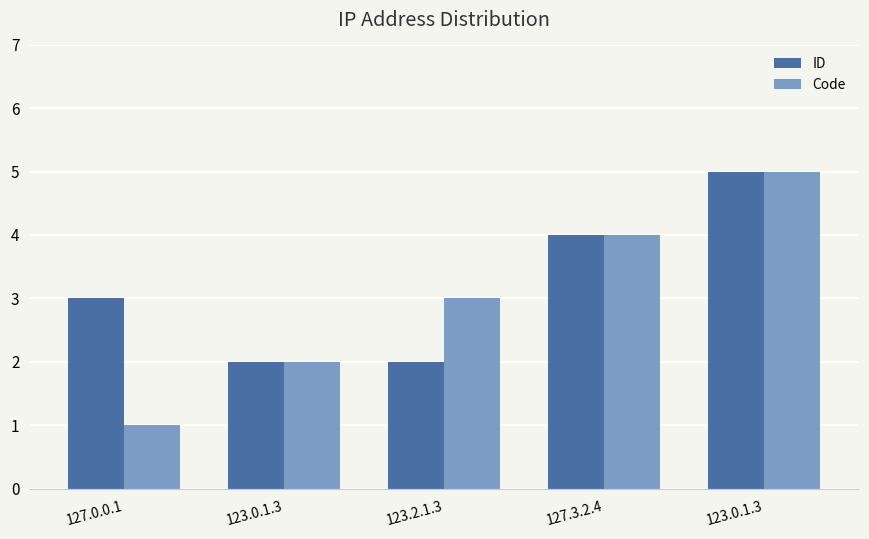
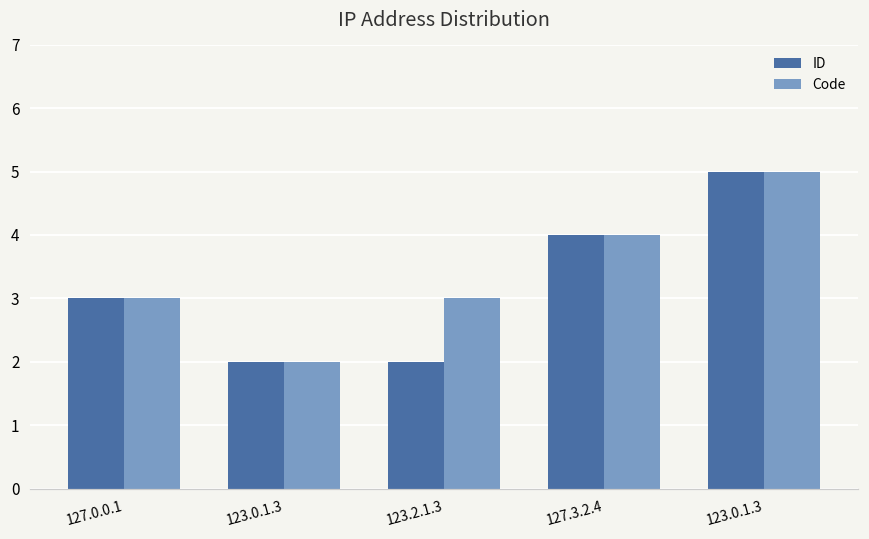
Code, 127.0.0.1: 1 -> 3
